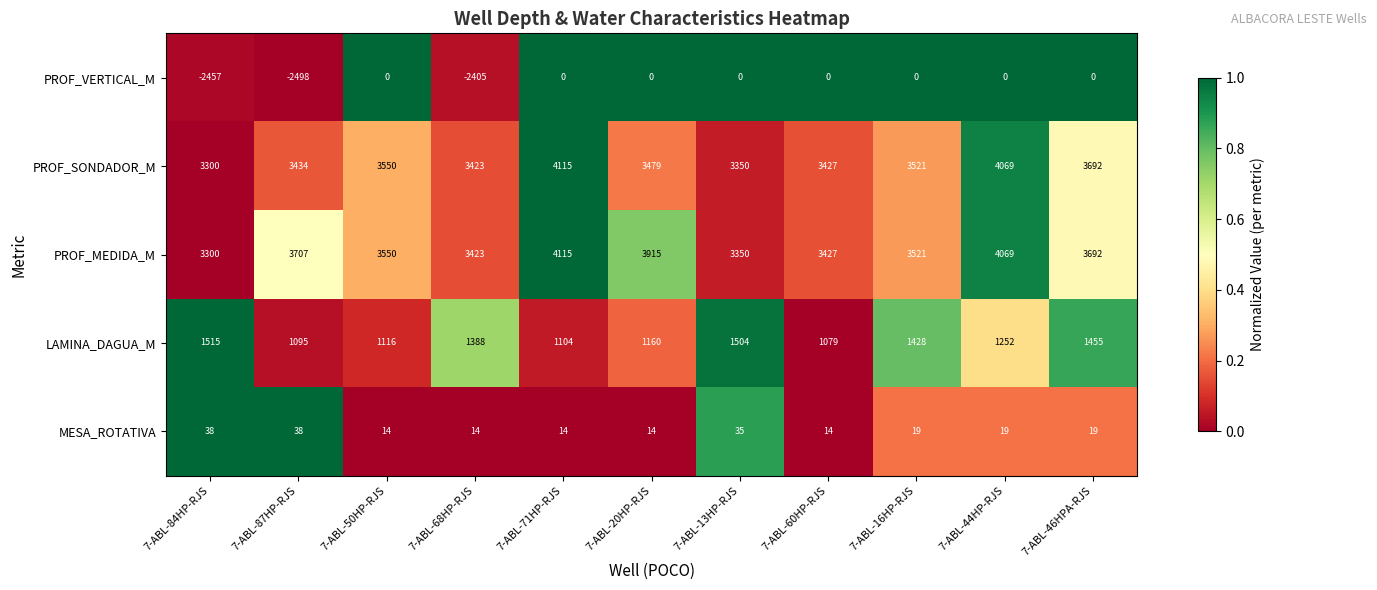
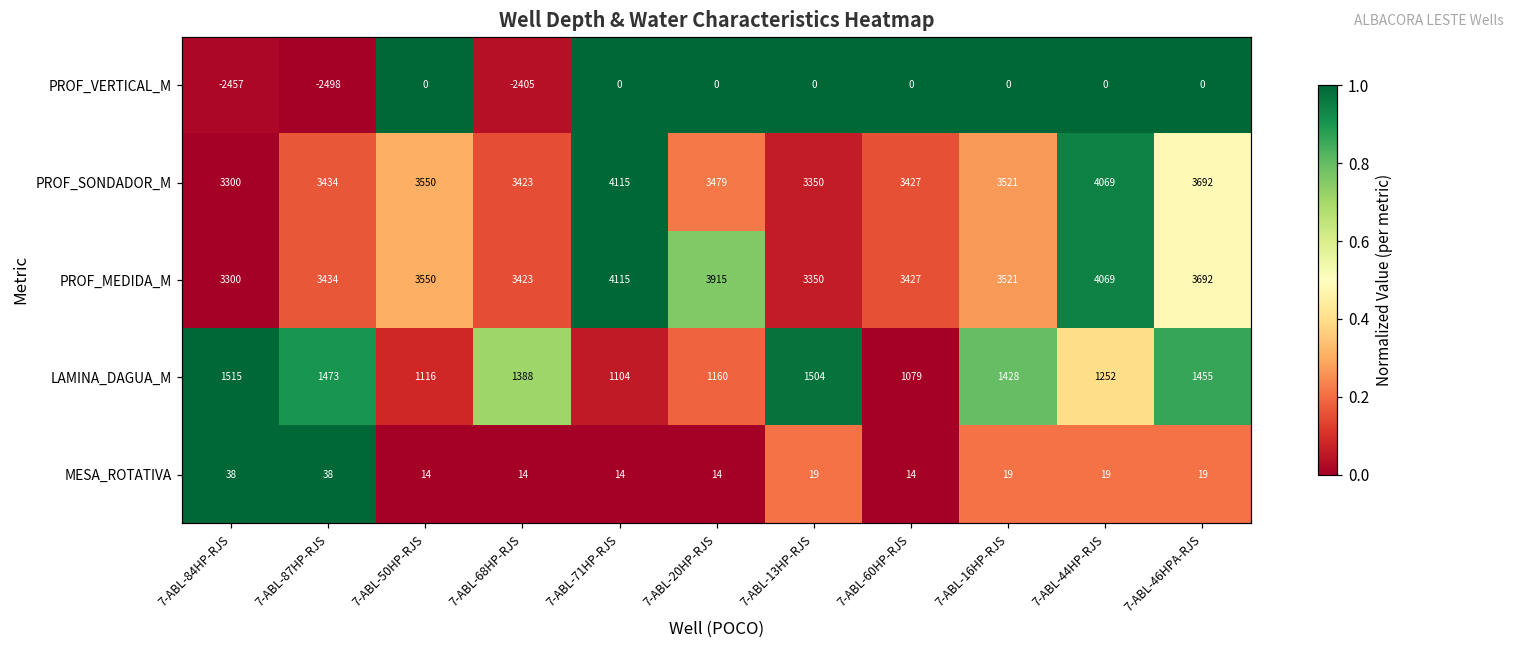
PROF_MEDIDA_M, 7-ABL-87HP-RJS: 3707 -> 3434
LAMINA_DAGUA_M, 7-ABL-87HP-RJS: 1095 -> 1473
MESA_ROTATIVA, 7-ABL-13HP-RJS: 35 -> 19
